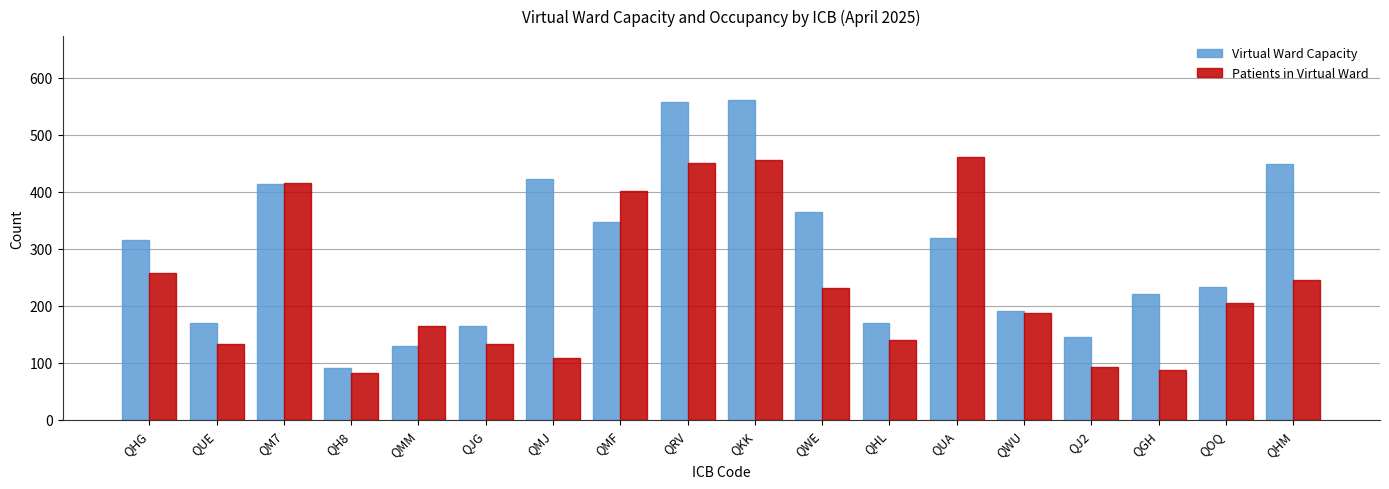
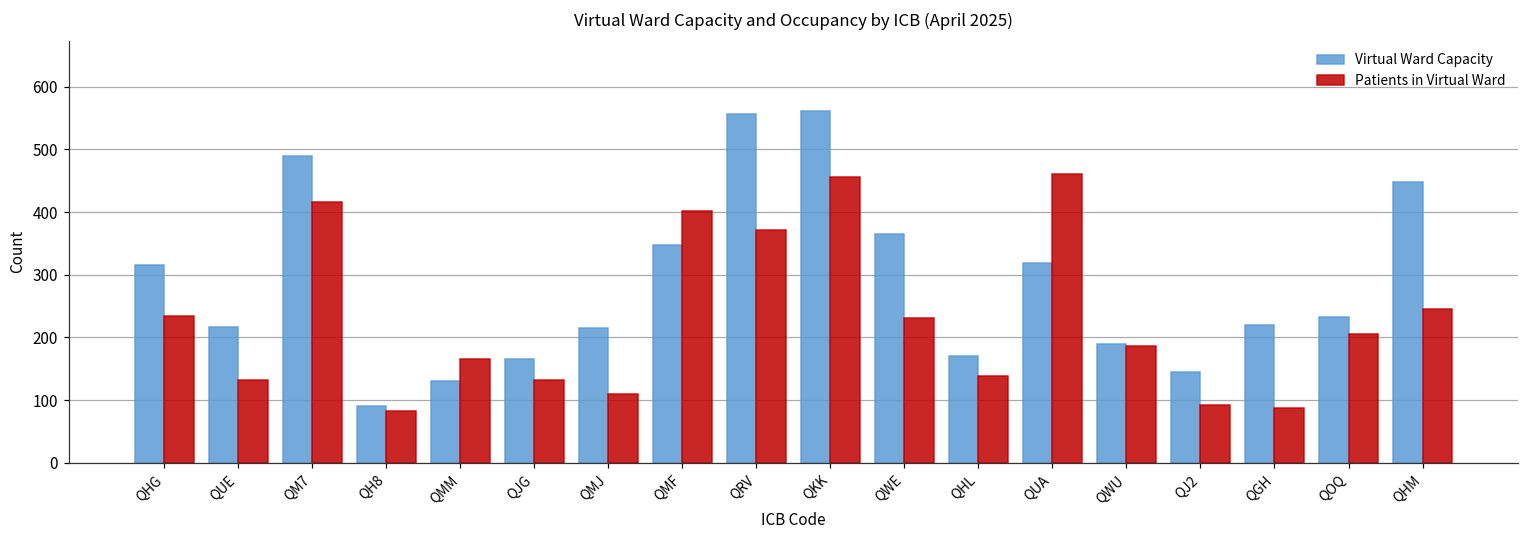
Patients in Virtual Ward, QHG: 260 -> 230
Virtual Ward Capacity, QUE: 170 -> 220
Virtual Ward Capacity, QM7: 410 -> 490
Virtual Ward Capacity, QMJ: 420 -> 220
Patients in Virtual Ward, QRV: 450 -> 370
